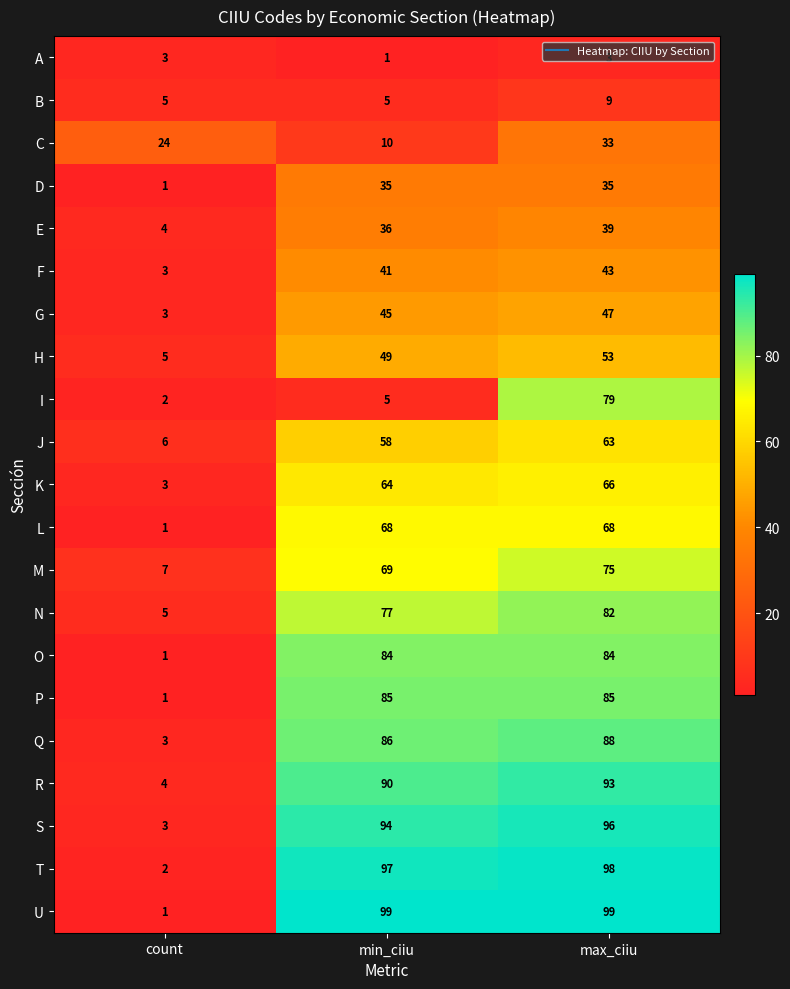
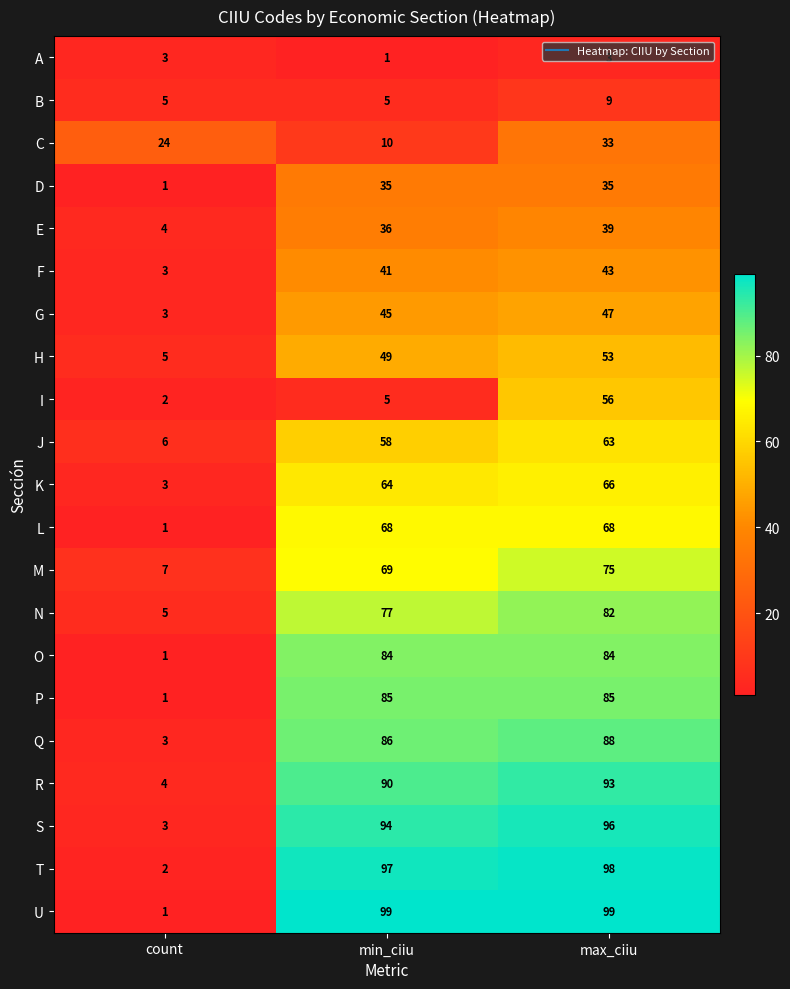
I, max_ciiu: 79 -> 56
